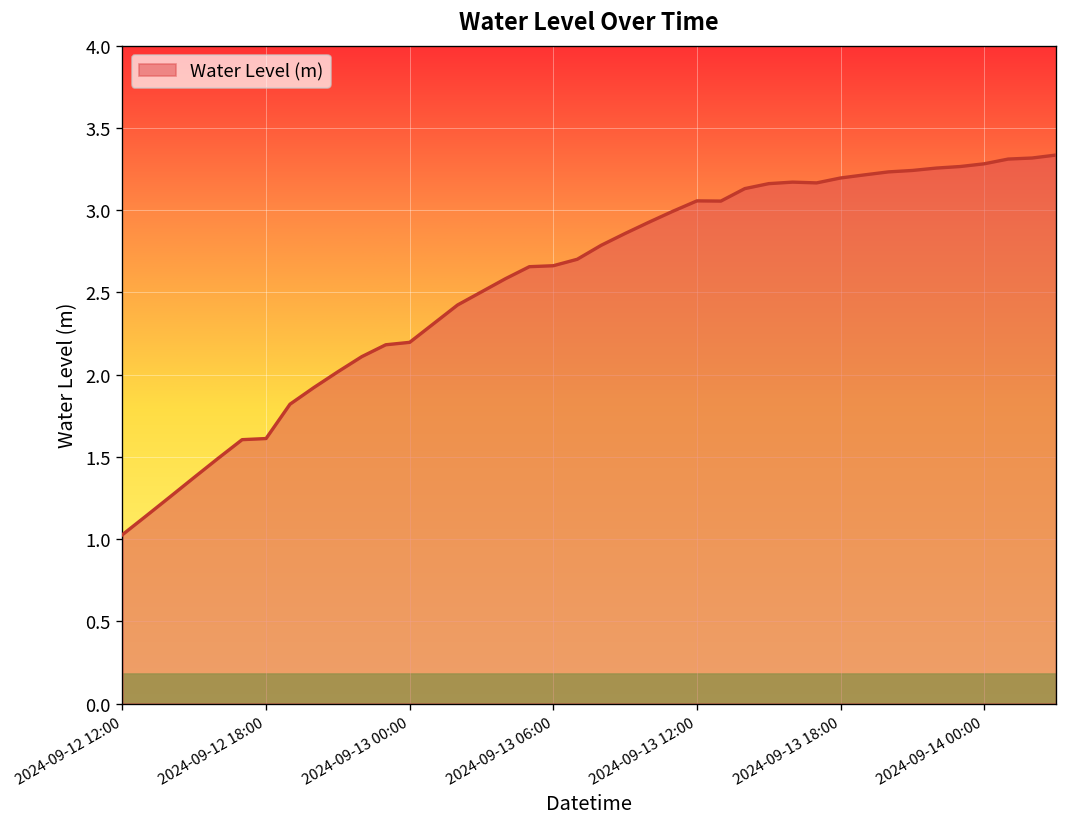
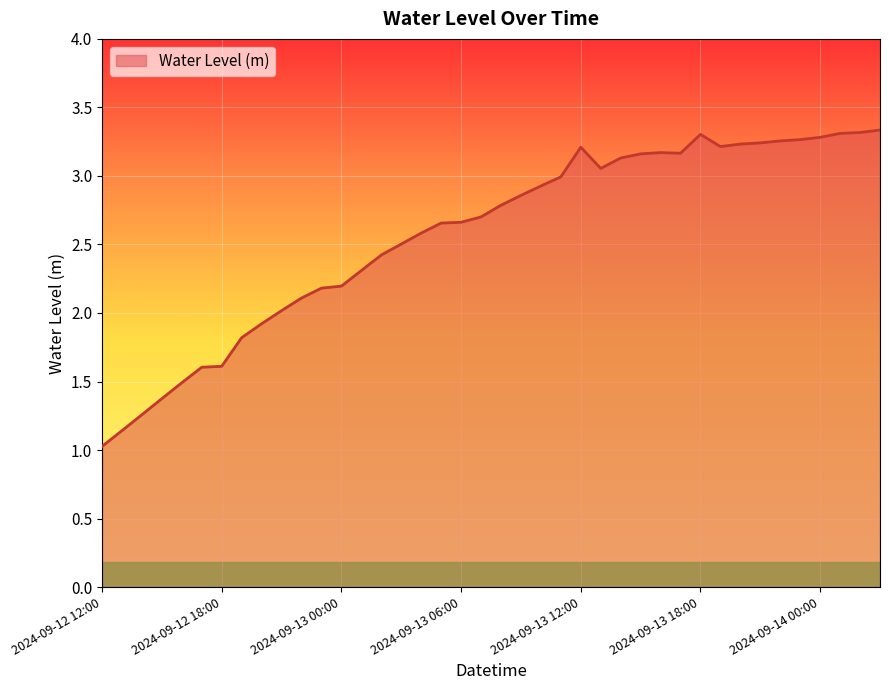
2024-09-13 12:00: 3.06 -> 3.21
2024-09-13 18:00: 3.20 -> 3.30
